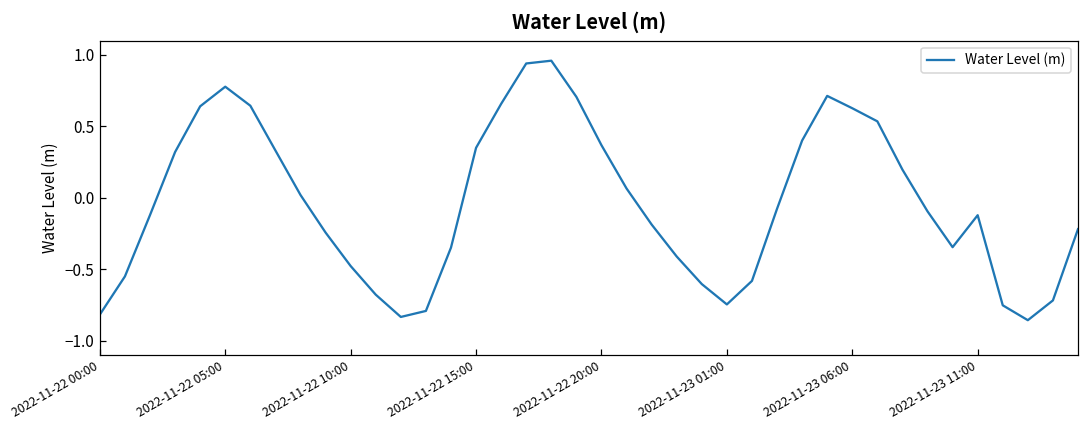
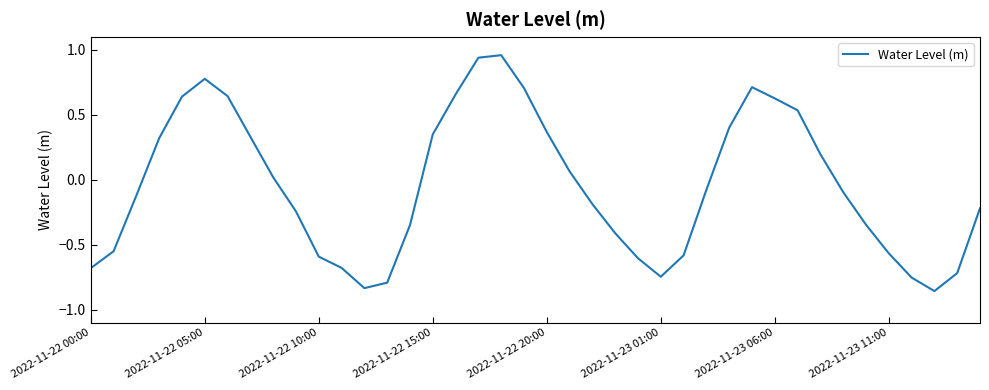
2022-11-22 00:00: -0.82 -> -0.68
2022-11-22 10:00: -0.48 -> -0.59
2022-11-23 11:00: -0.12 -> -0.57
